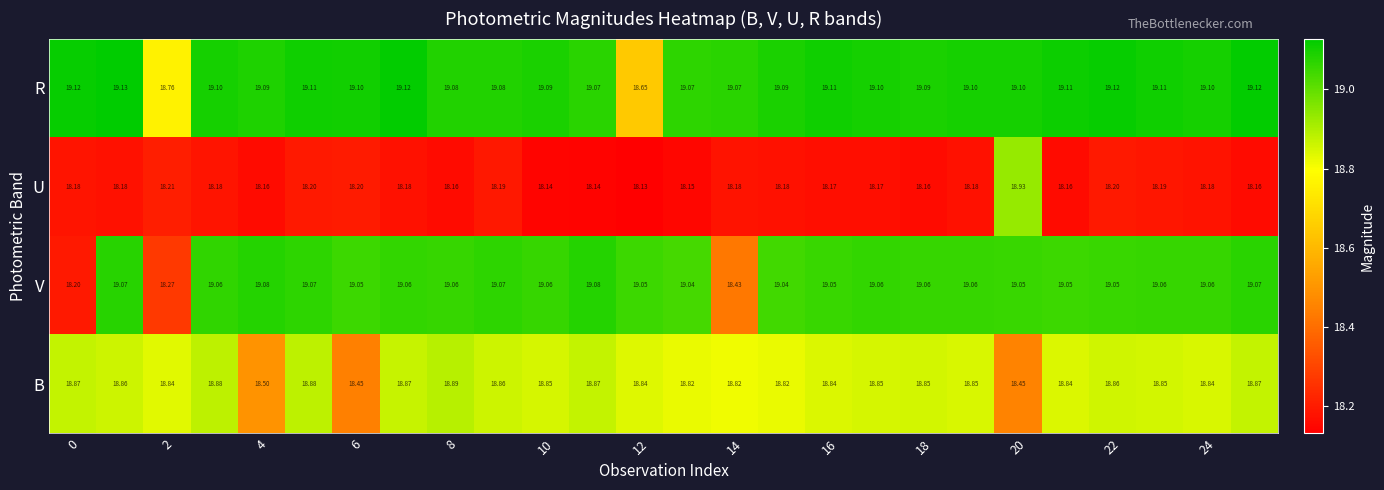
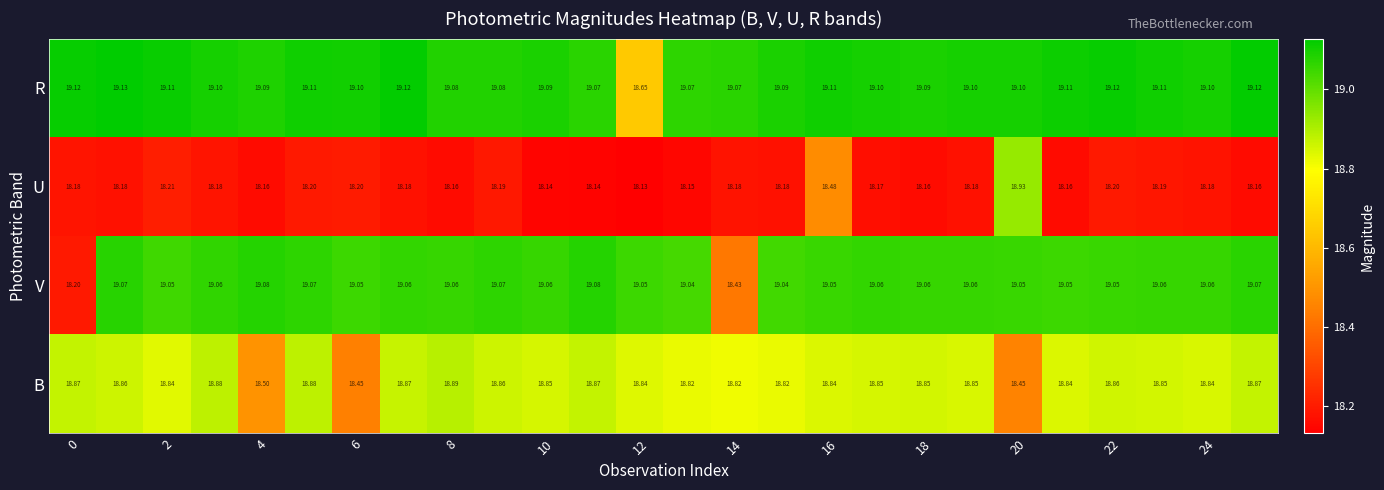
R, 2: 18.76 -> 19.11
U, 16: 18.17 -> 18.48
V, 2: 18.27 -> 19.05
